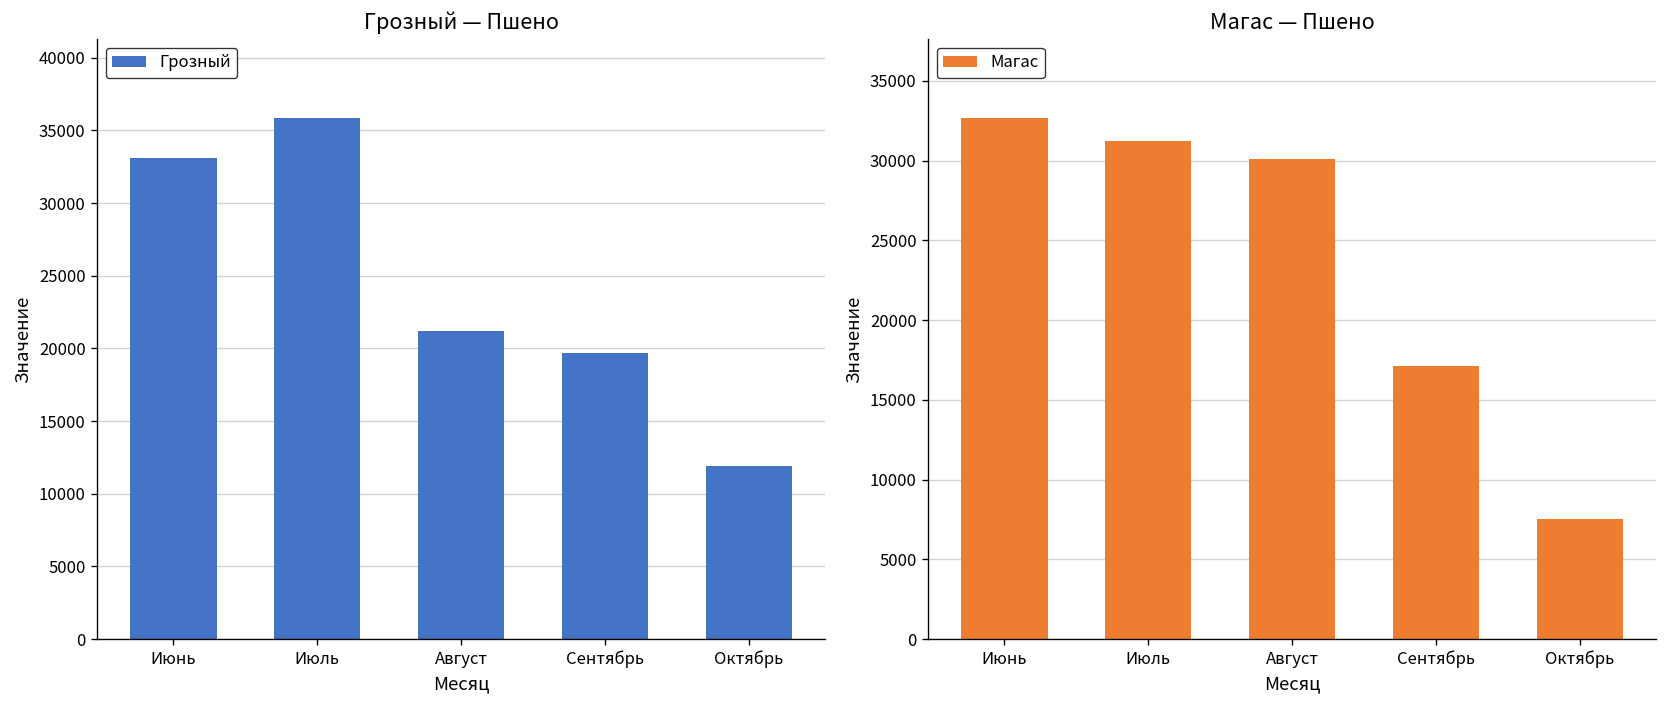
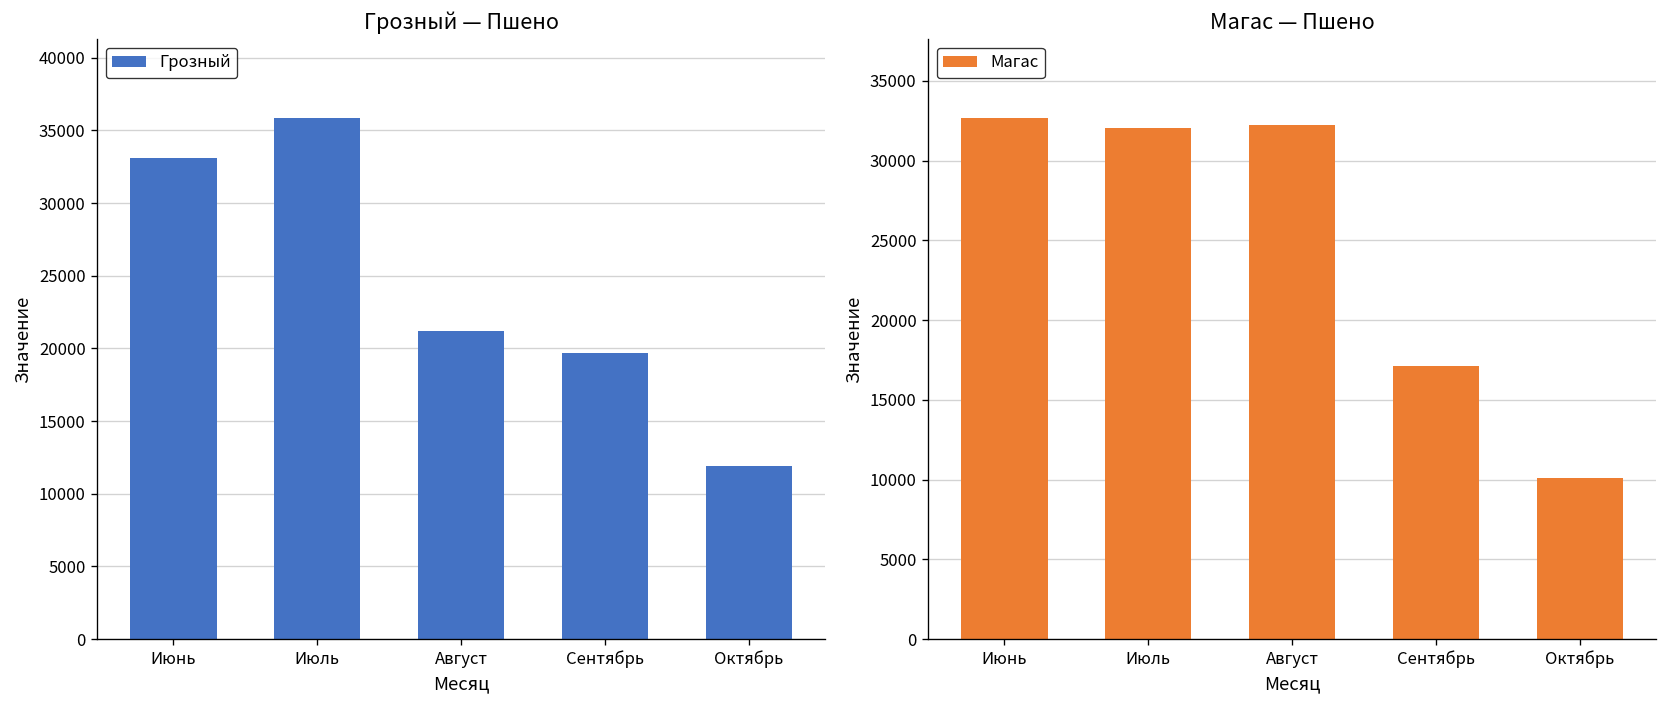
Магас — Пшено, Июль: 31200 -> 32100
Магас — Пшено, Август: 30100 -> 32200
Магас — Пшено, Октябрь: 7500 -> 10100
